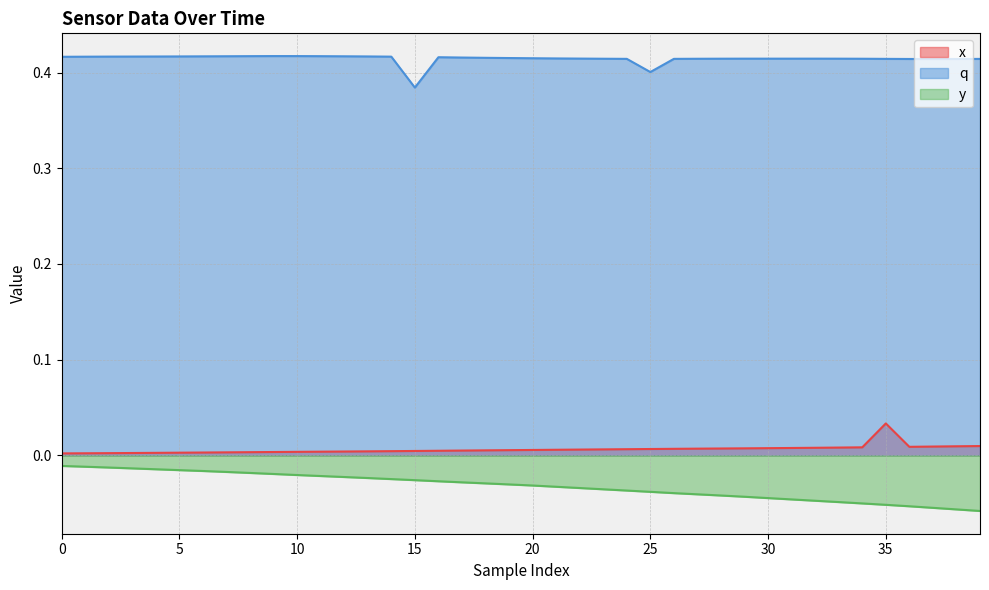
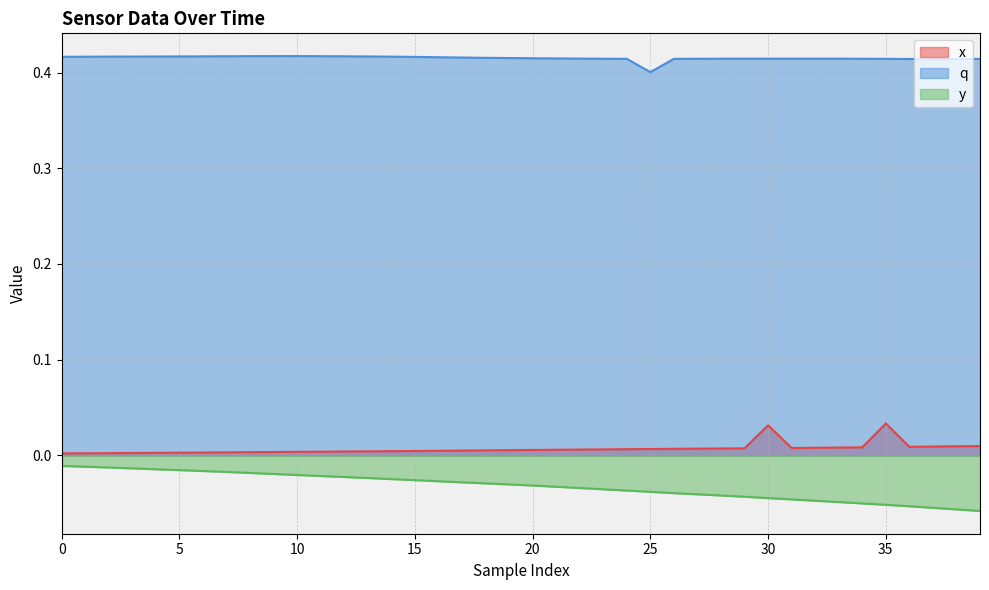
q, 15: 0.38 -> 0.42
x, 30: 0.01 -> 0.03
